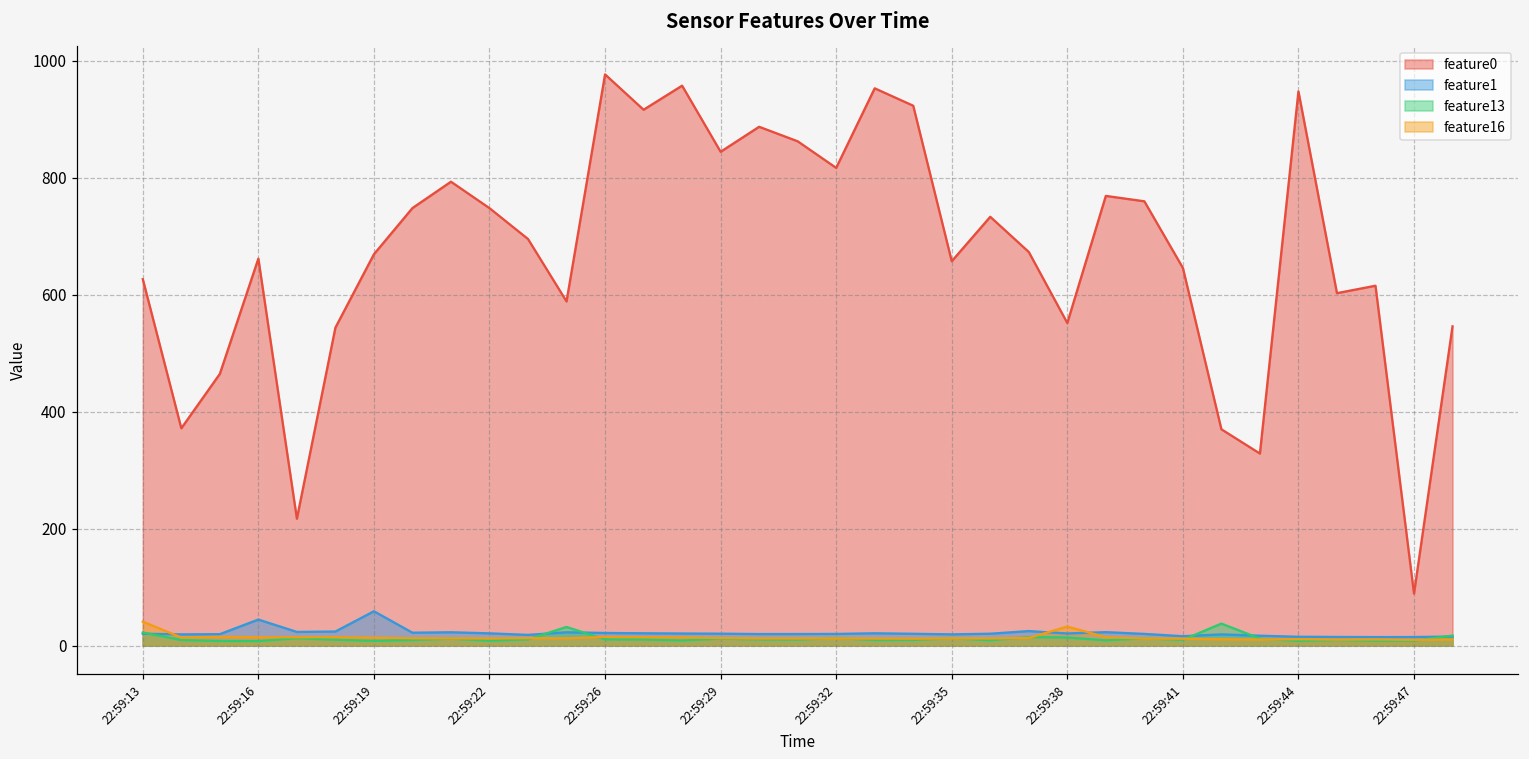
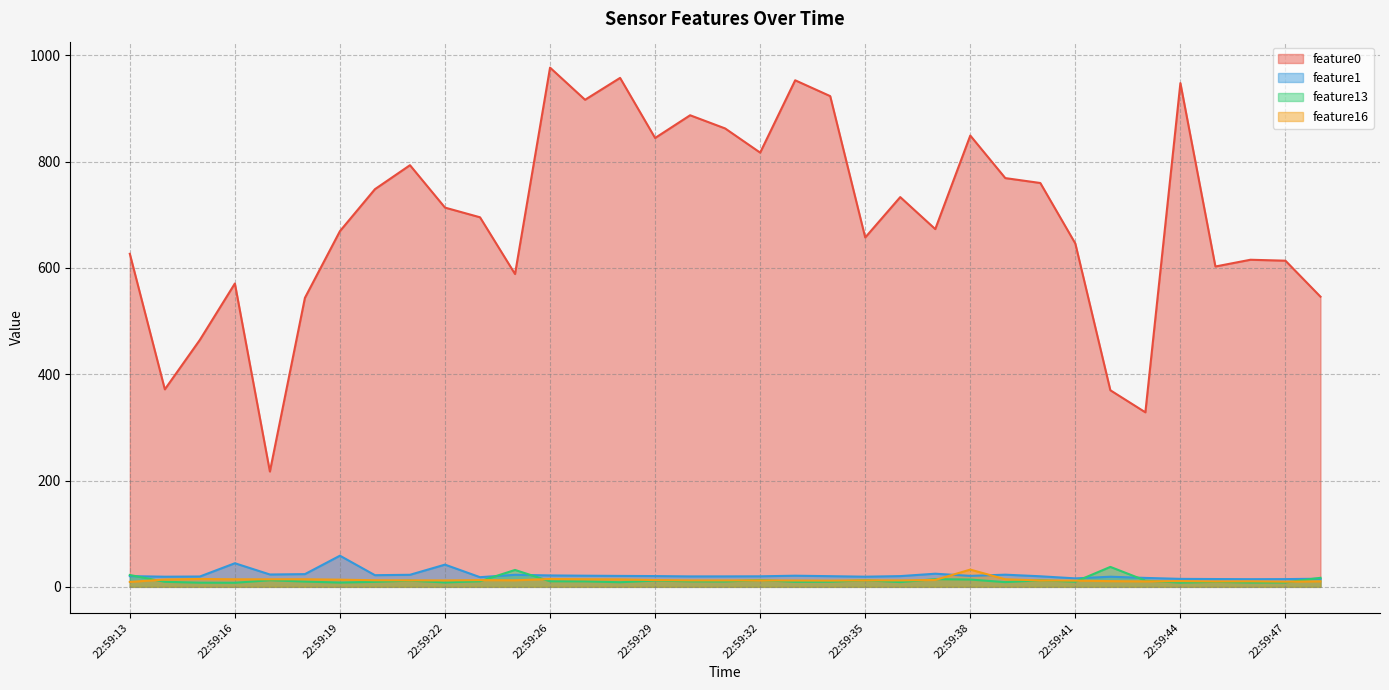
feature16, 22:59:13: 40 -> 10
feature0, 22:59:16: 660 -> 570
feature0, 22:59:22: 750 -> 710
feature1, 22:59:22: 20 -> 40
feature0, 22:59:38: 550 -> 850
feature0, 22:59:47: 90 -> 610
